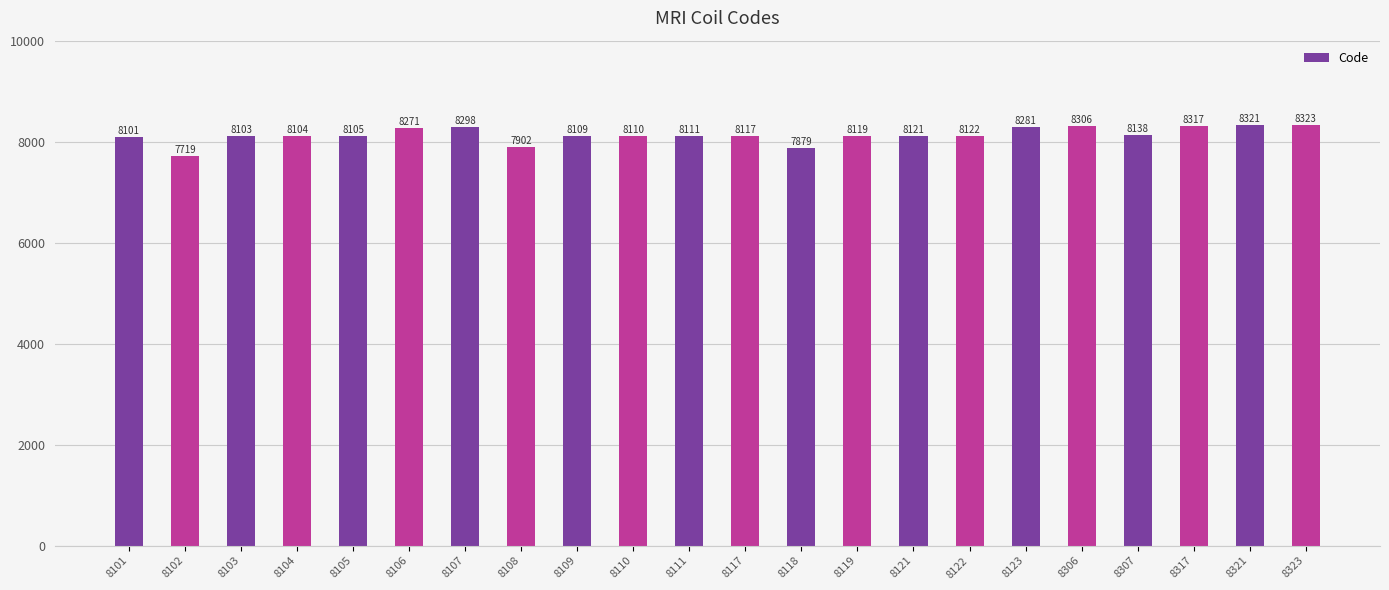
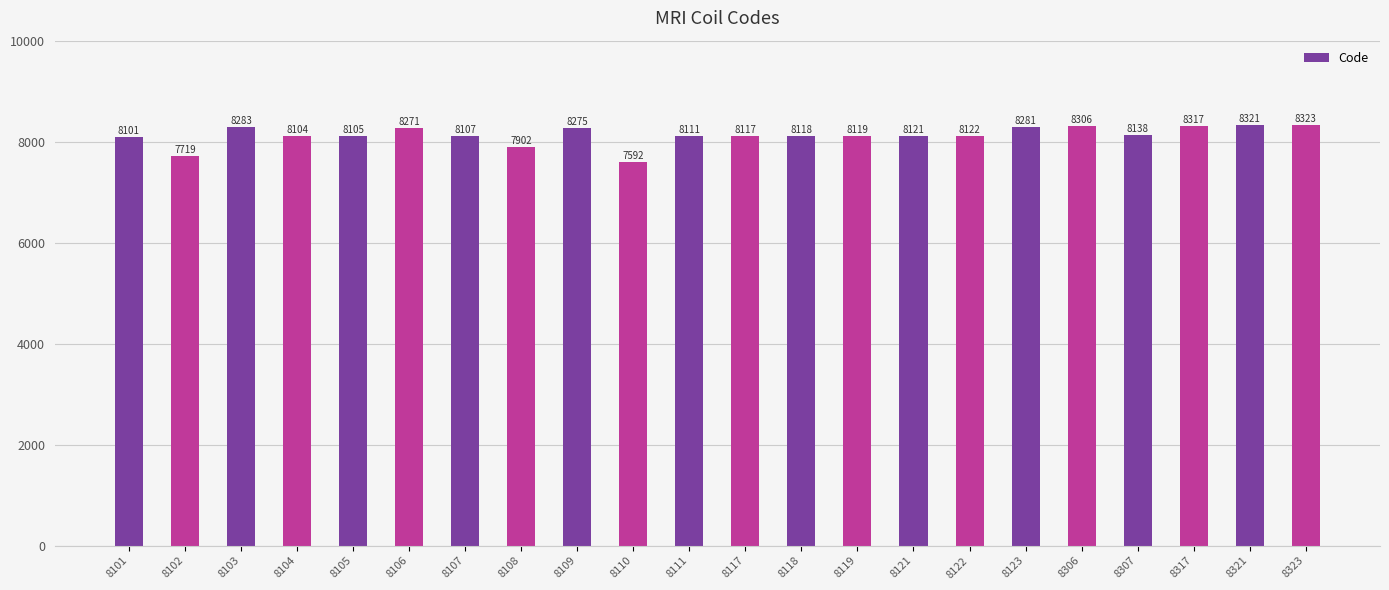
8103: 8103 -> 8283
8107: 8298 -> 8107
8109: 8109 -> 8275
8110: 8110 -> 7592
8118: 7879 -> 8118
